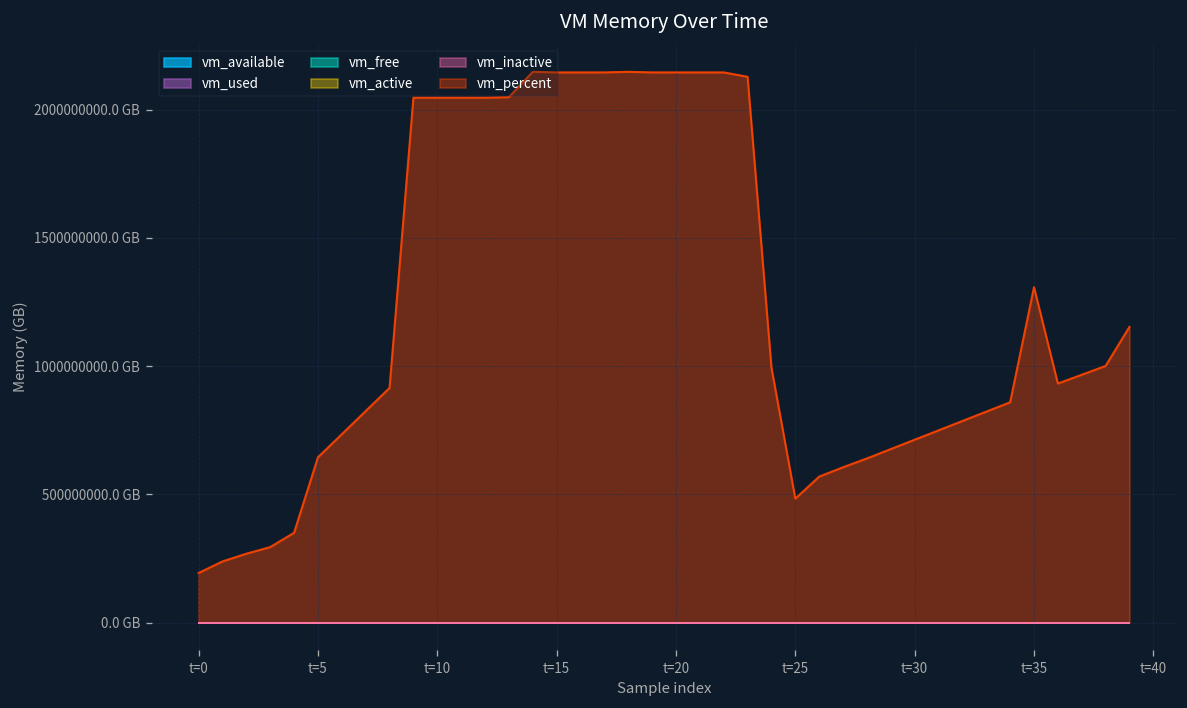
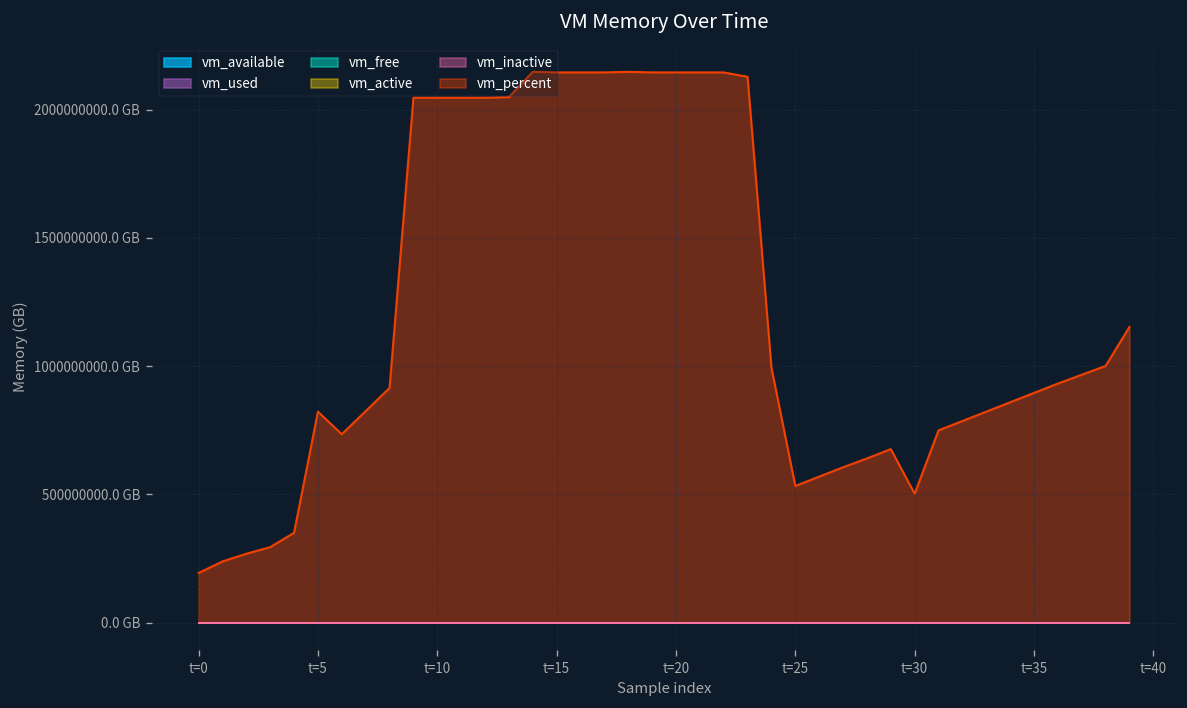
vm_percent, t=5: 640000000 GB -> 820000000 GB
vm_percent, t=25: 480000000 GB -> 530000000 GB
vm_percent, t=30: 710000000 GB -> 500000000 GB
vm_percent, t=35: 1310000000 GB -> 900000000 GB
